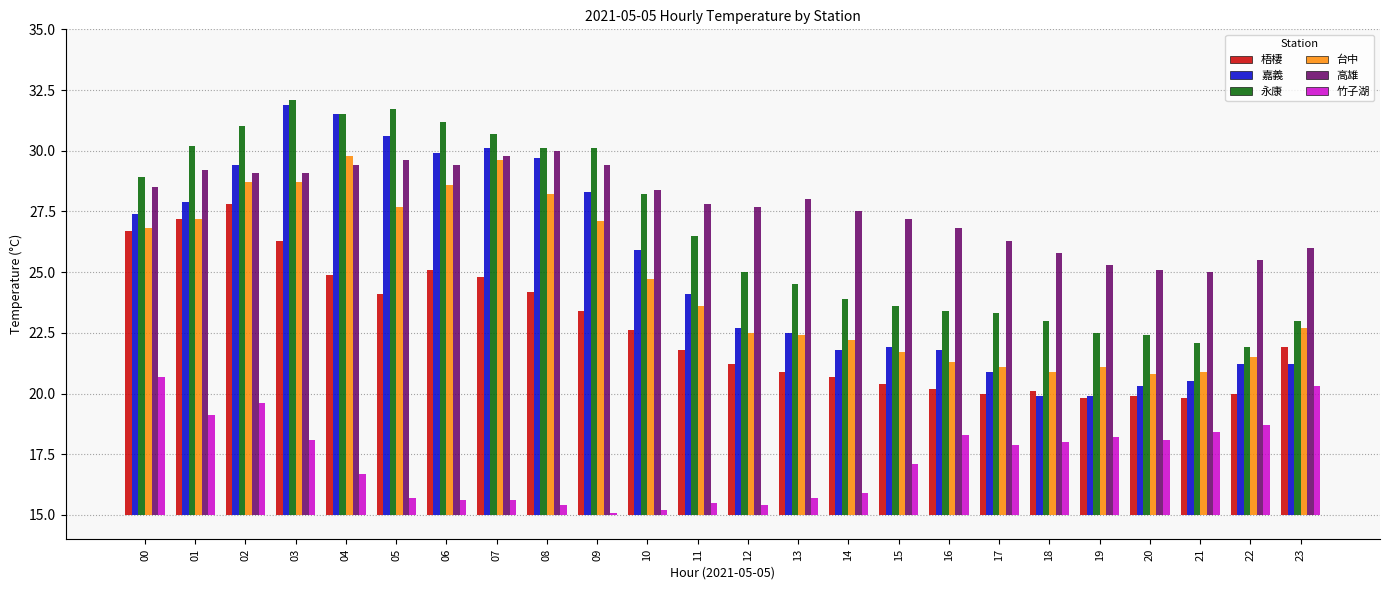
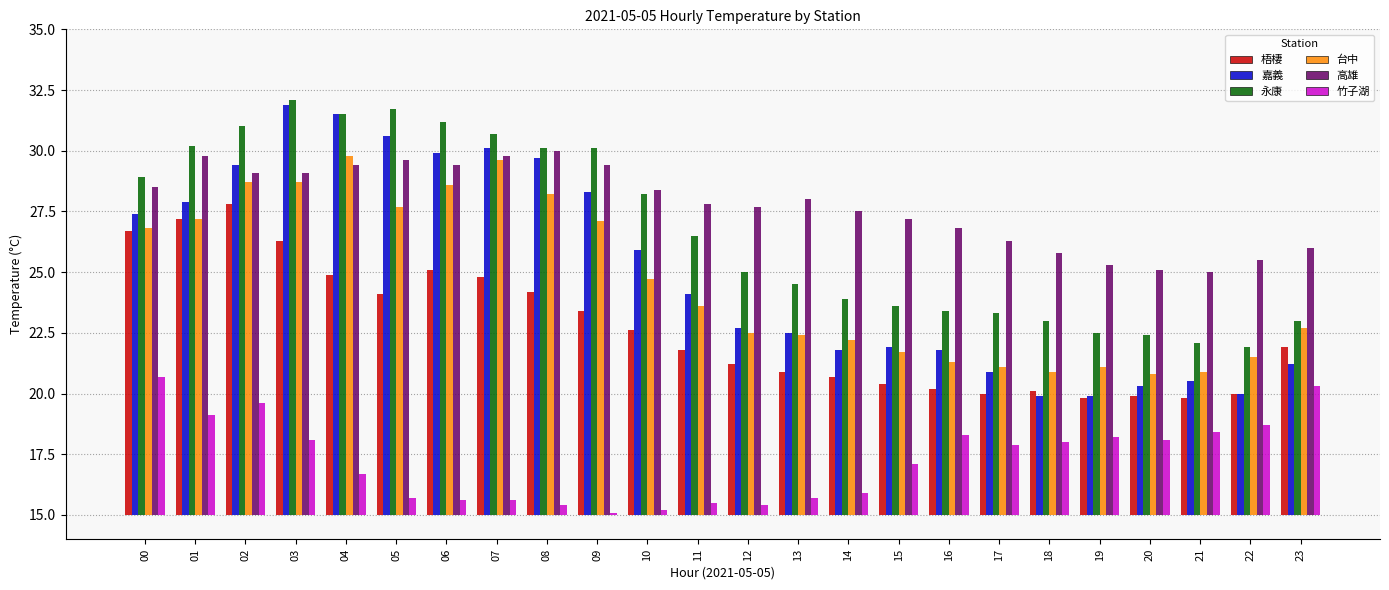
高雄, 01: 29.2 -> 29.8
嘉義, 22: 21.2 -> 20.0
